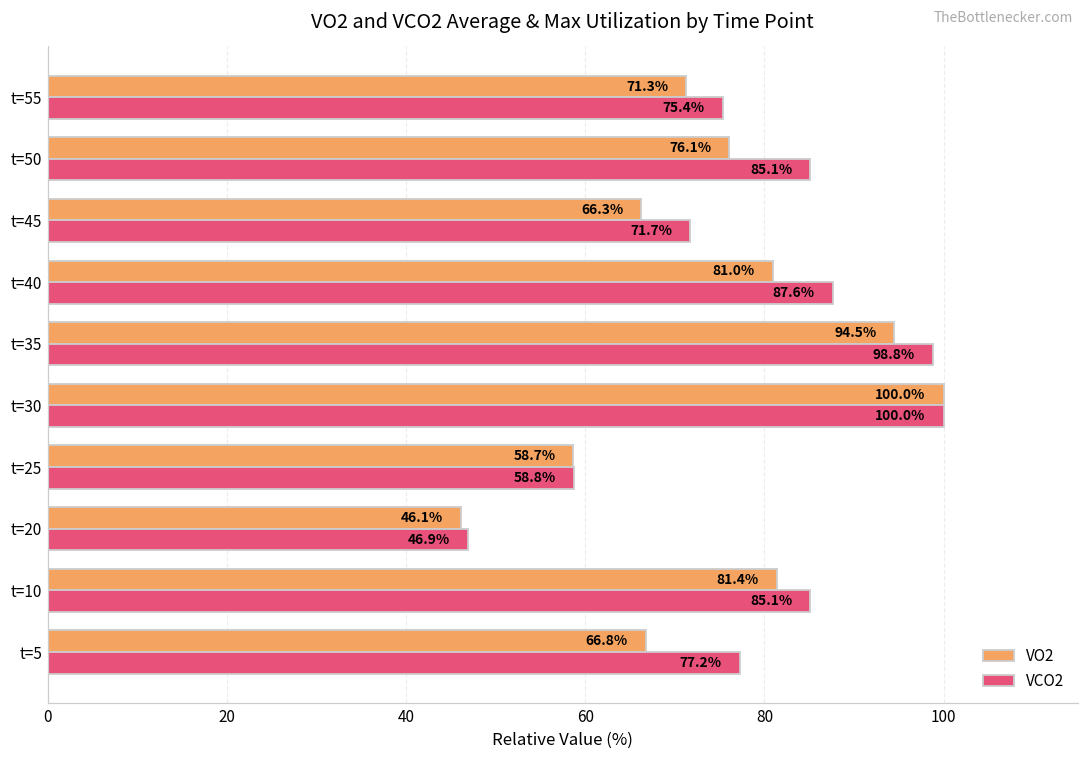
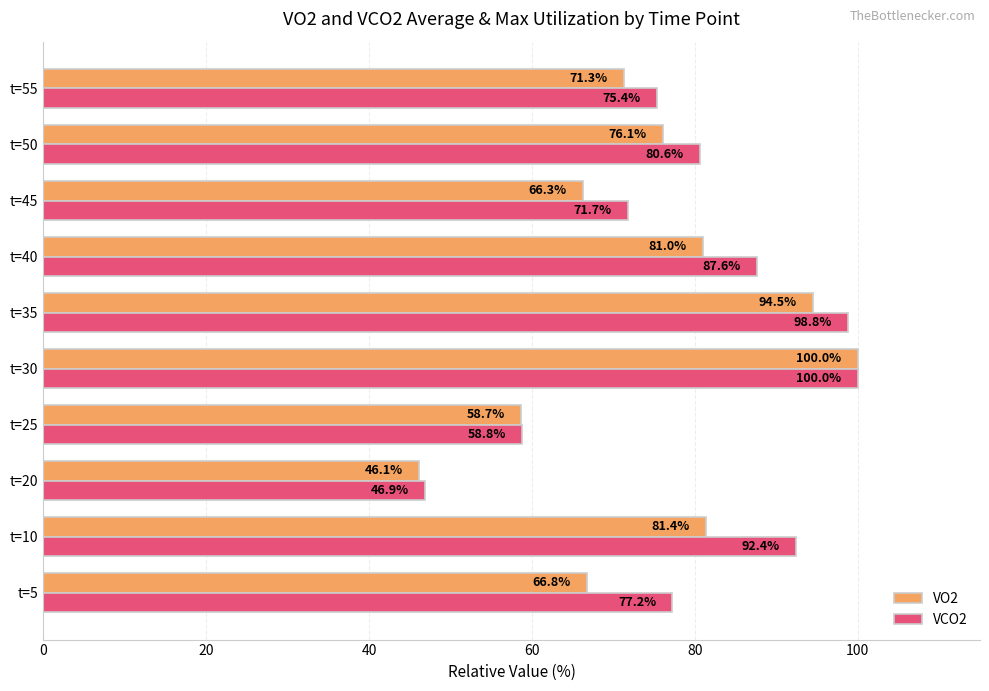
VCO2, t=50: 85.1% -> 80.6%
VCO2, t=10: 85.1% -> 92.4%
